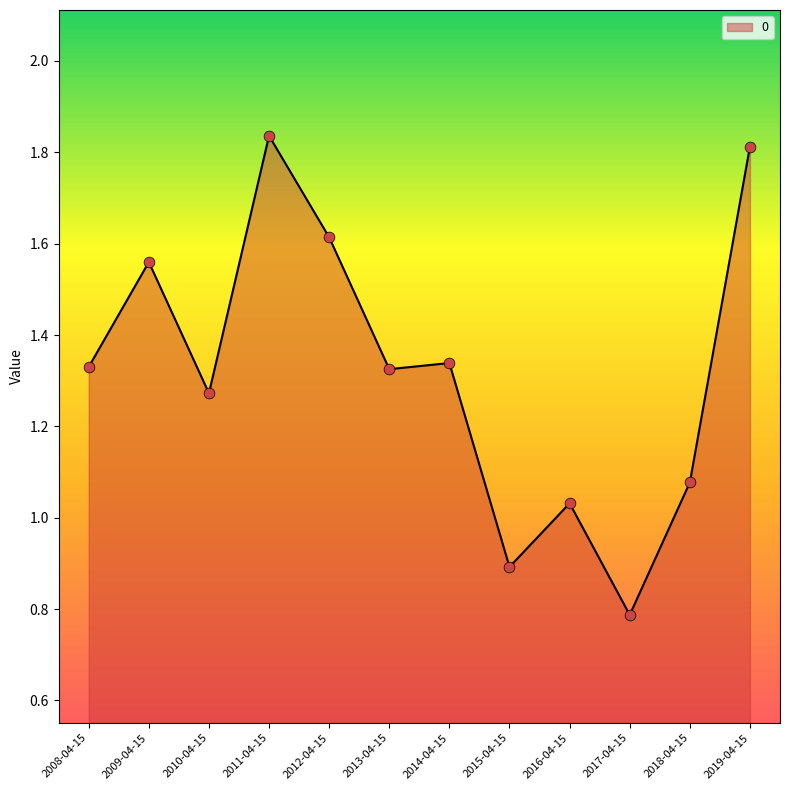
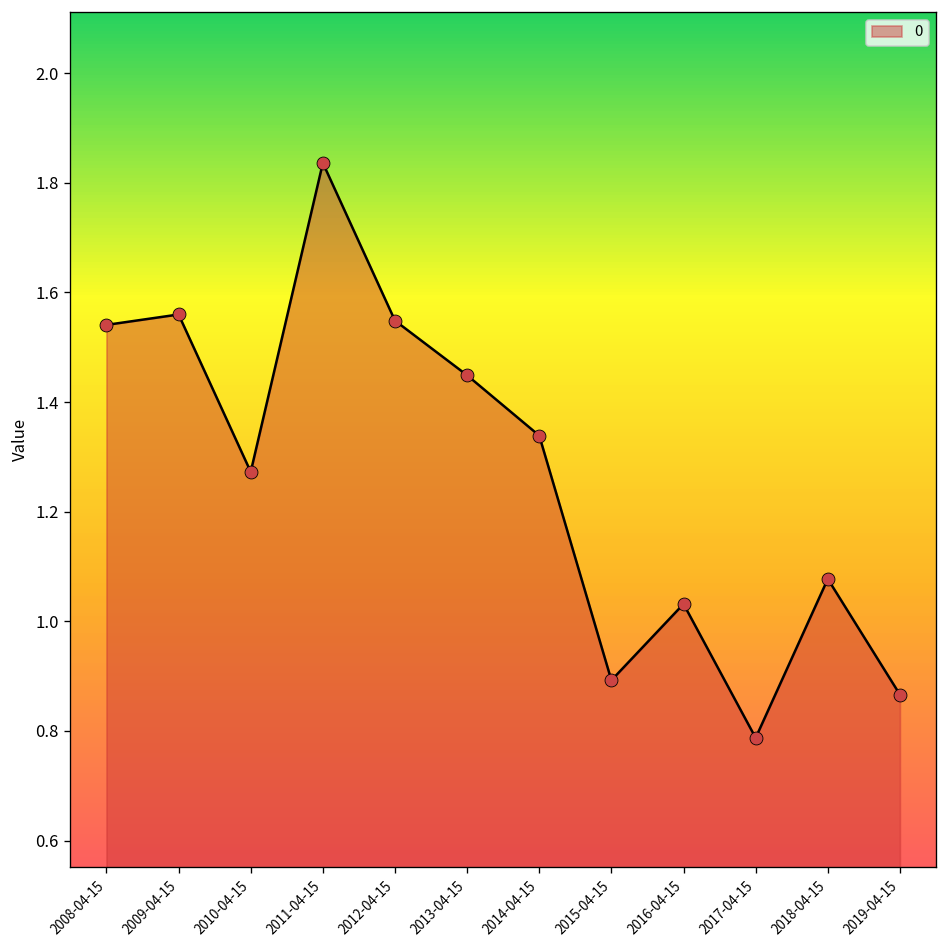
2008-04-15: 1.33 -> 1.54
2012-04-15: 1.61 -> 1.55
2013-04-15: 1.33 -> 1.45
2019-04-15: 1.81 -> 0.87
